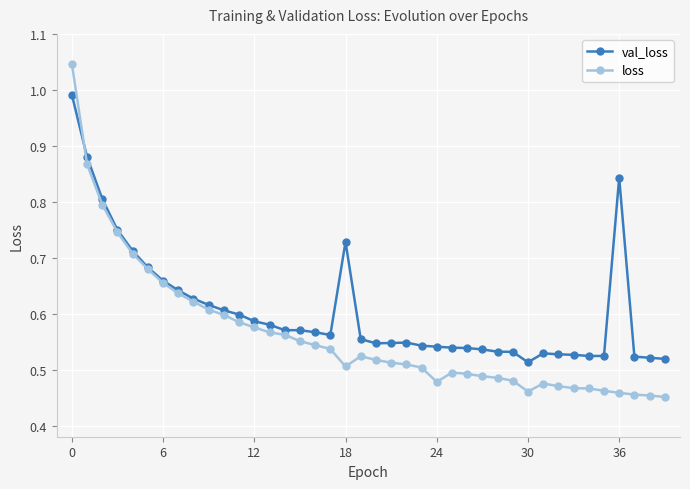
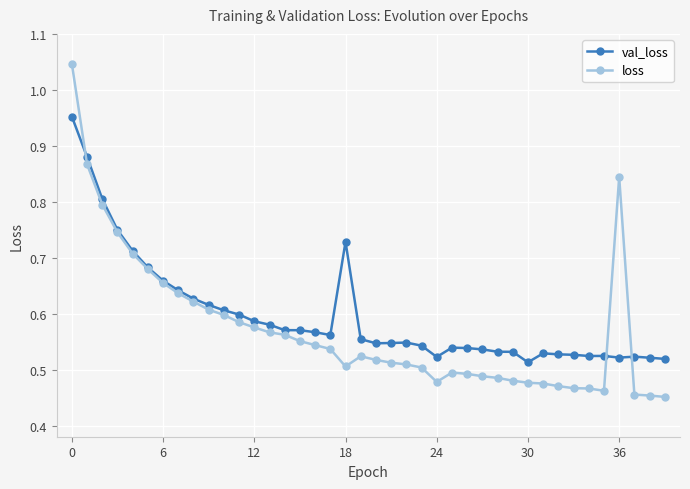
val_loss, 0: 0.99 -> 0.95
val_loss, 24: 0.54 -> 0.52
loss, 30: 0.46 -> 0.48
val_loss, 36: 0.84 -> 0.52
loss, 36: 0.46 -> 0.84
